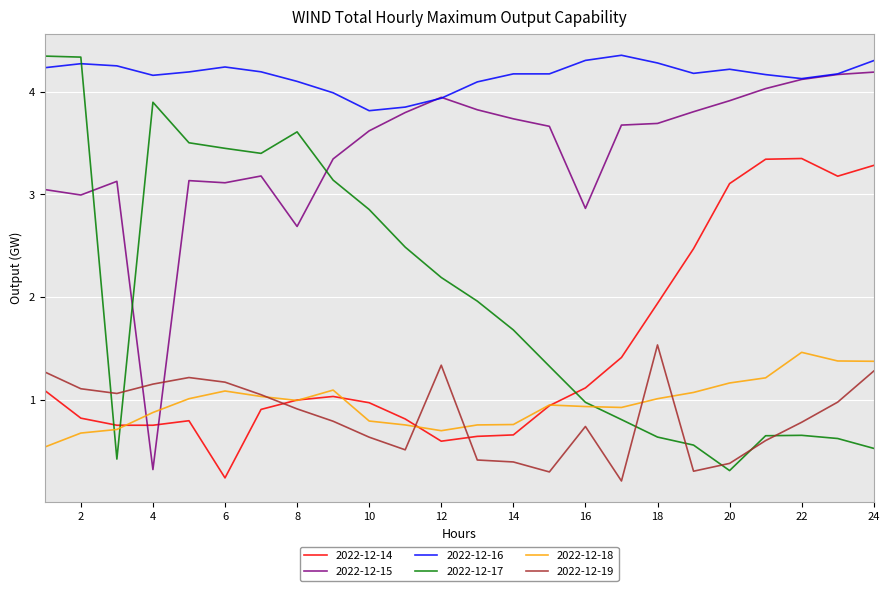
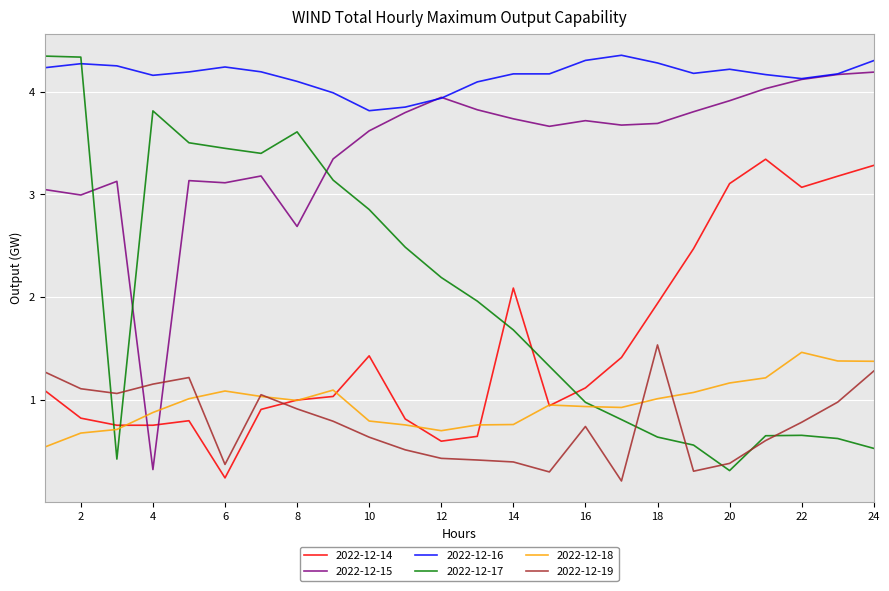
2022-12-17, 4: 3.90 -> 3.81
2022-12-19, 6: 1.18 -> 0.38
2022-12-14, 10: 0.98 -> 1.43
2022-12-19, 12: 1.34 -> 0.43
2022-12-14, 14: 0.66 -> 2.09
2022-12-15, 16: 2.87 -> 3.72
2022-12-14, 22: 3.35 -> 3.07
